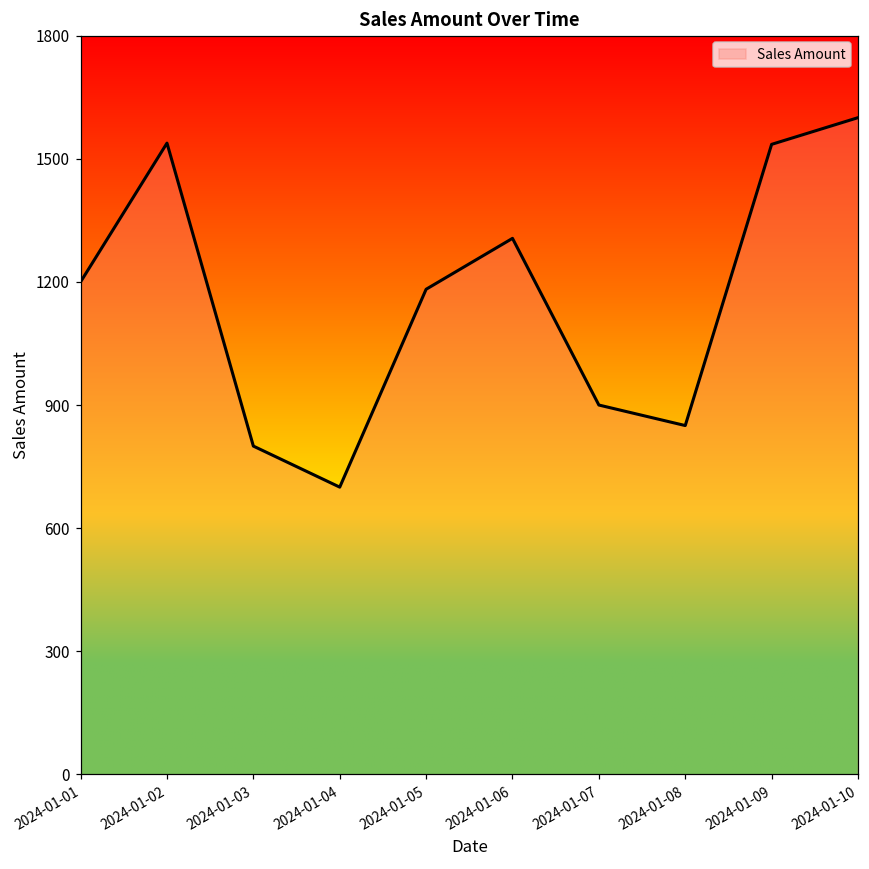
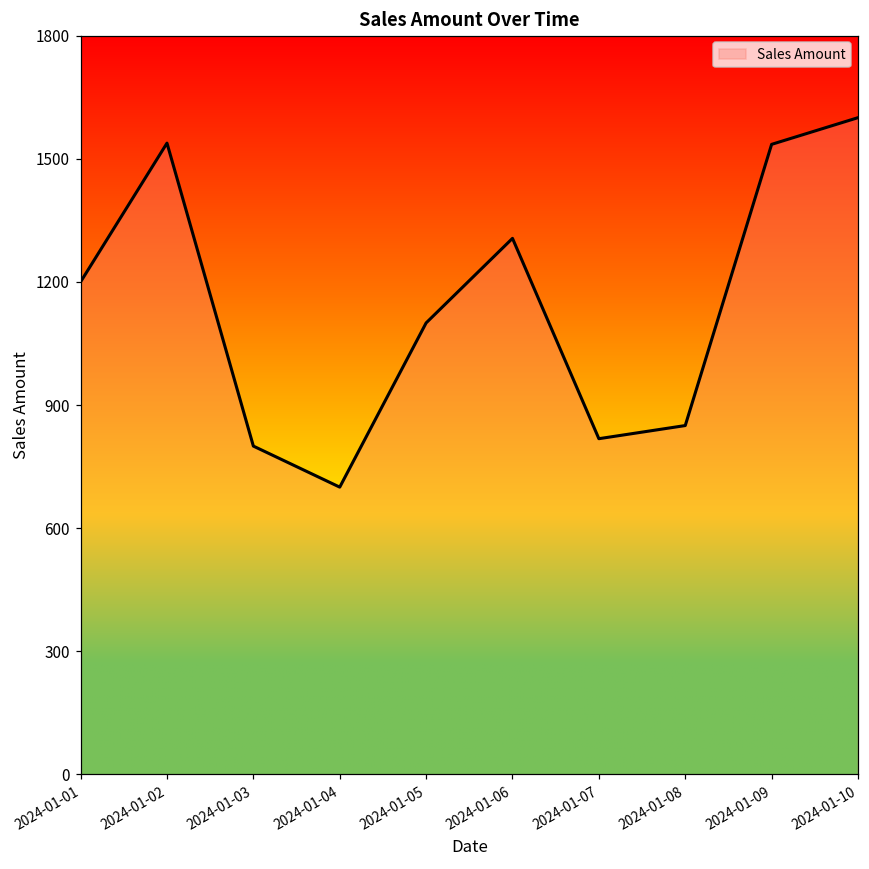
2024-01-05: 1180 -> 1100
2024-01-07: 900 -> 820
